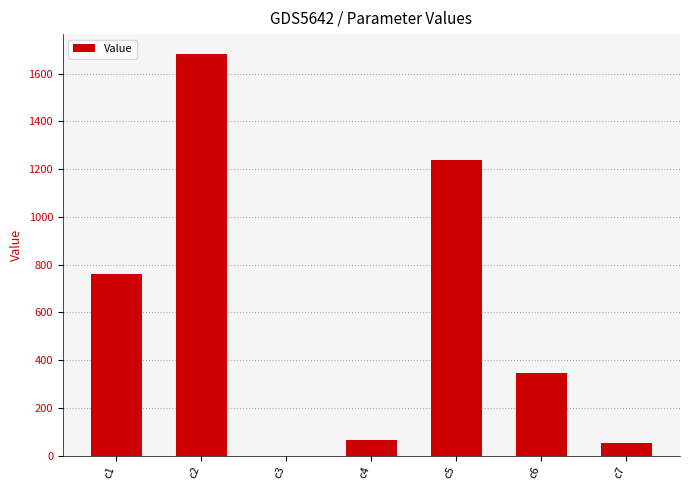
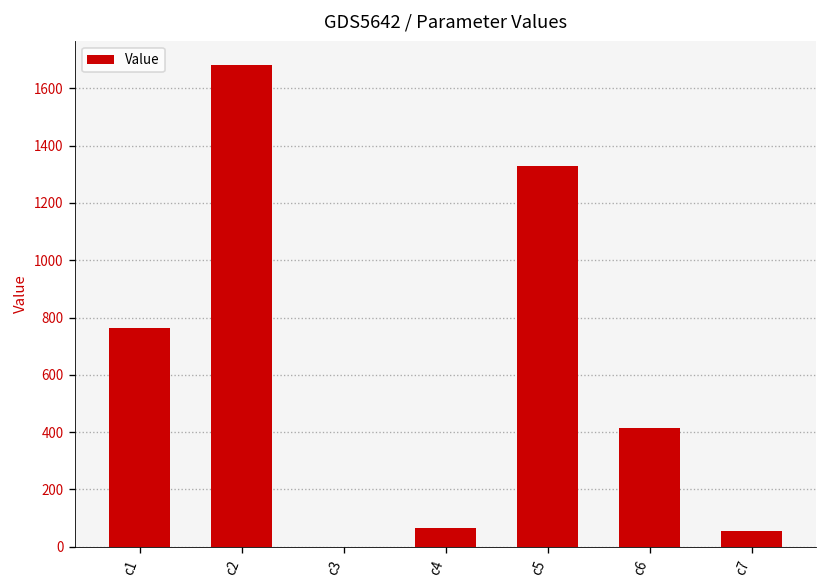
c5: 1240 -> 1330
c6: 350 -> 410
